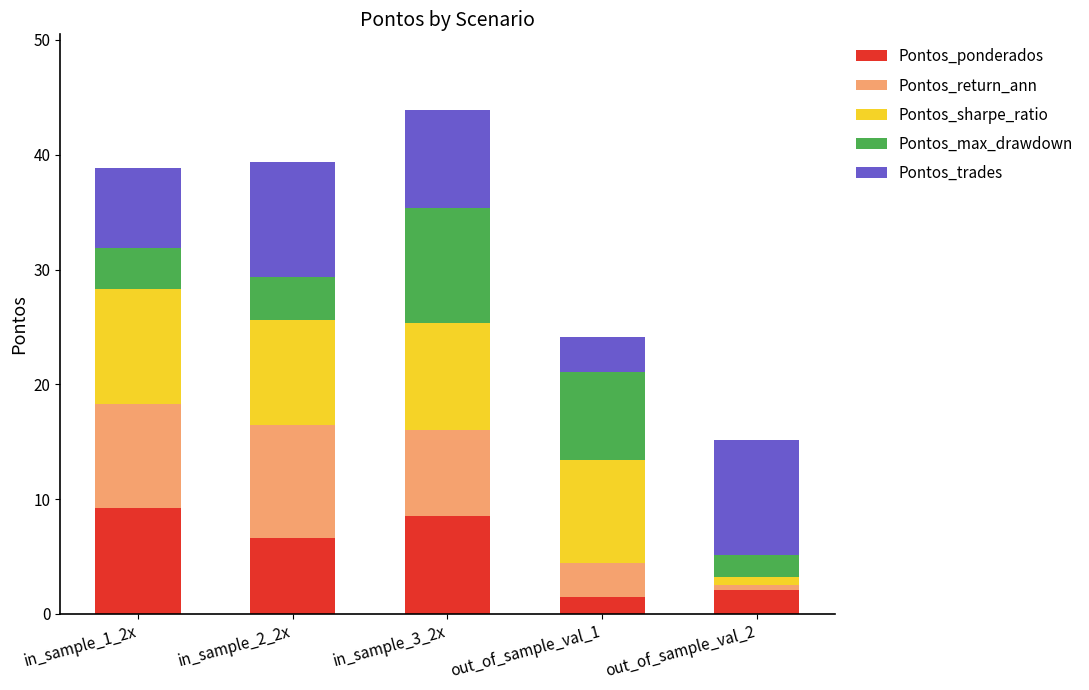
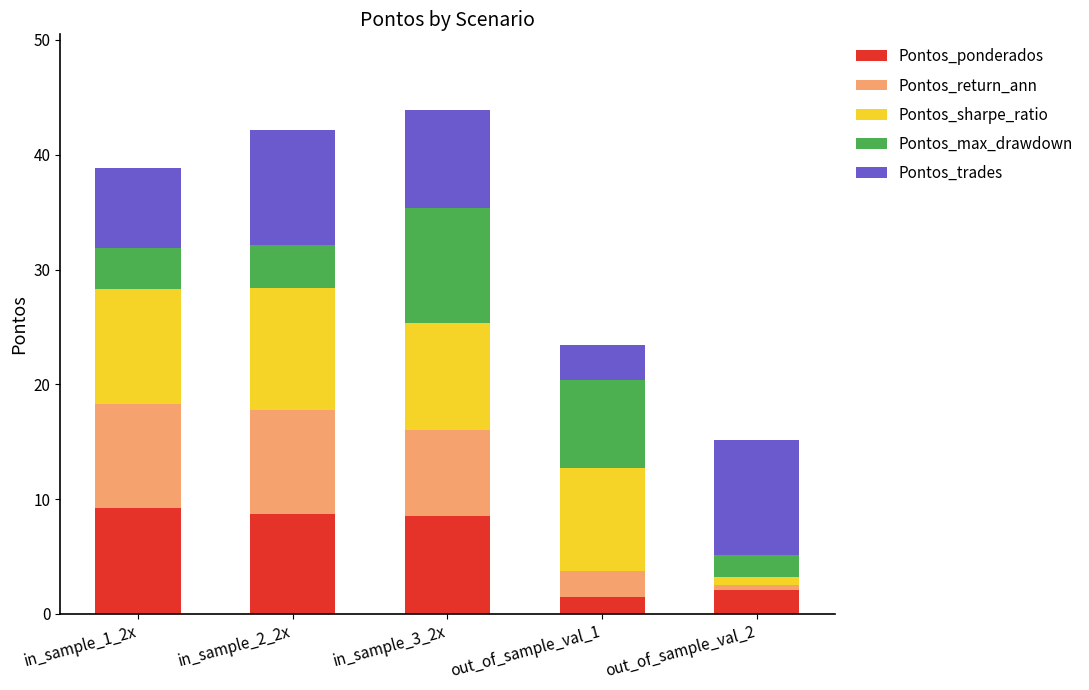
Pontos_ponderados, in_sample_2_2x: 6.6 -> 8.7
Pontos_return_ann, in_sample_2_2x: 9.9 -> 9.1
Pontos_sharpe_ratio, in_sample_2_2x: 9.2 -> 10.6
Pontos_return_ann, out_of_sample_val_1: 3.0 -> 2.3
